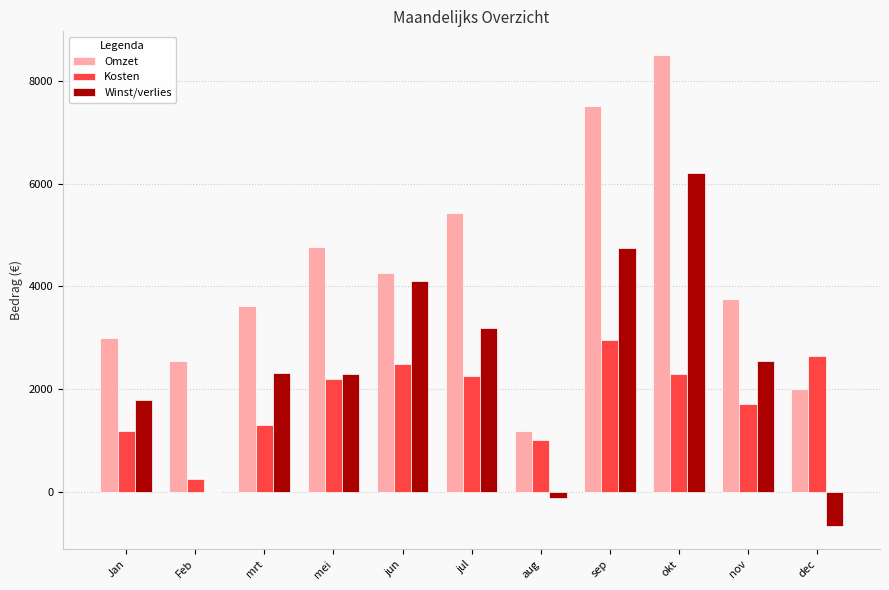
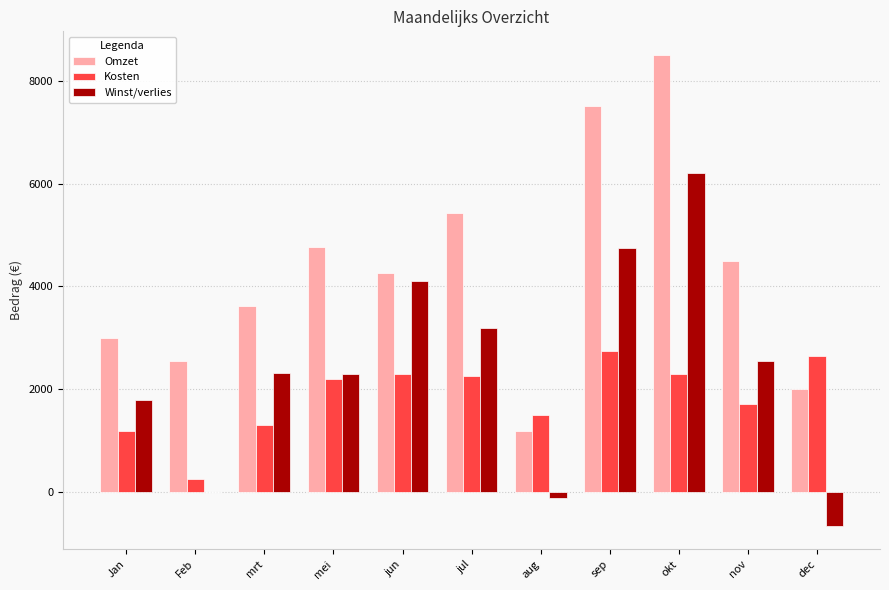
Kosten, jun: 2500 -> 2300
Kosten, aug: 1000 -> 1500
Kosten, sep: 3000 -> 2800
Omzet, nov: 3800 -> 4500
